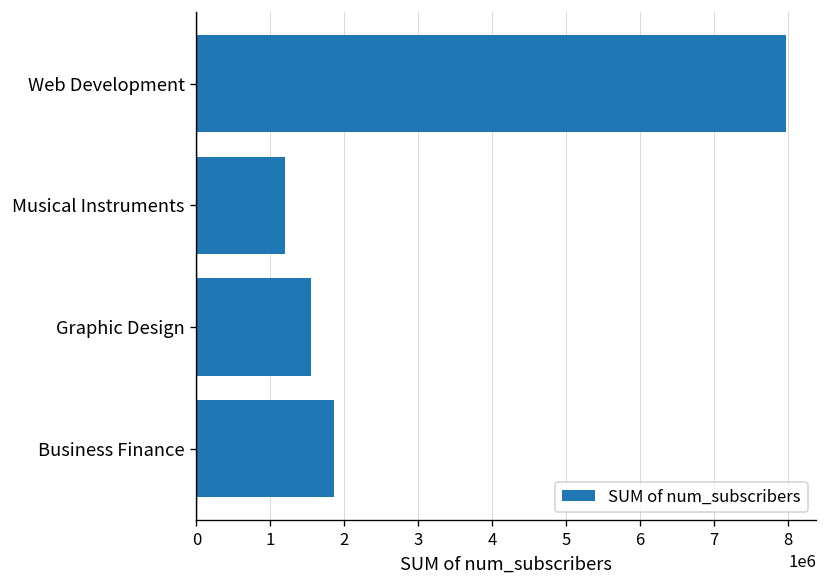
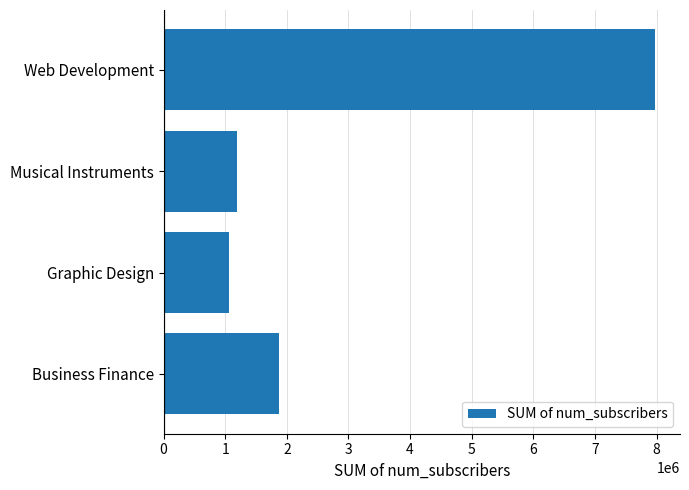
Graphic Design: 1600000 -> 1100000
